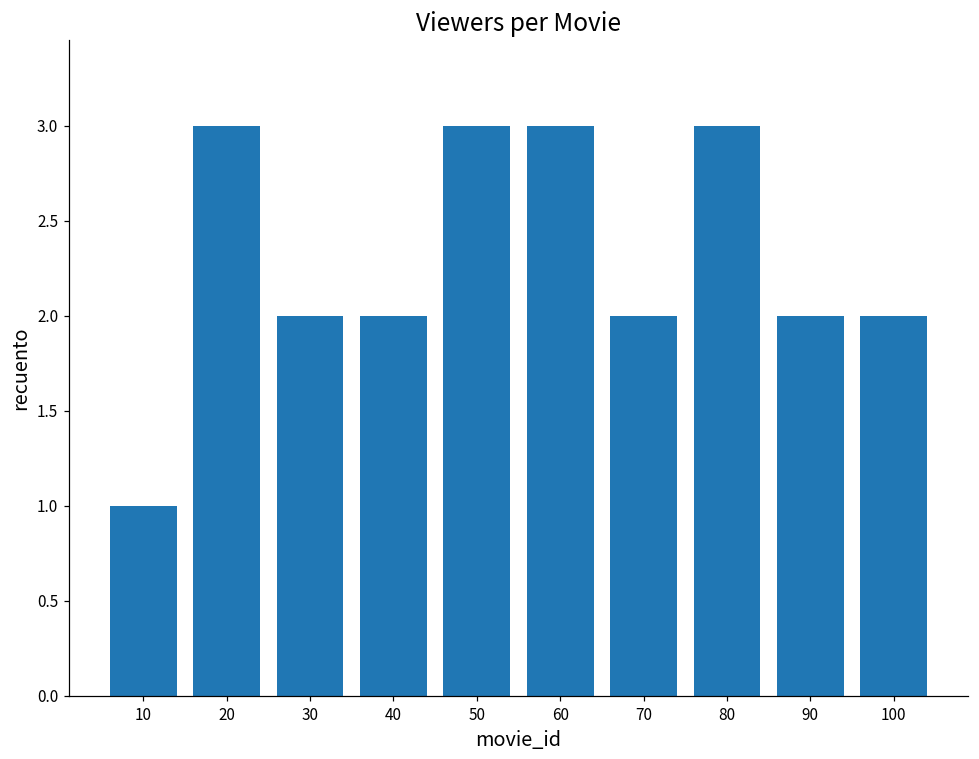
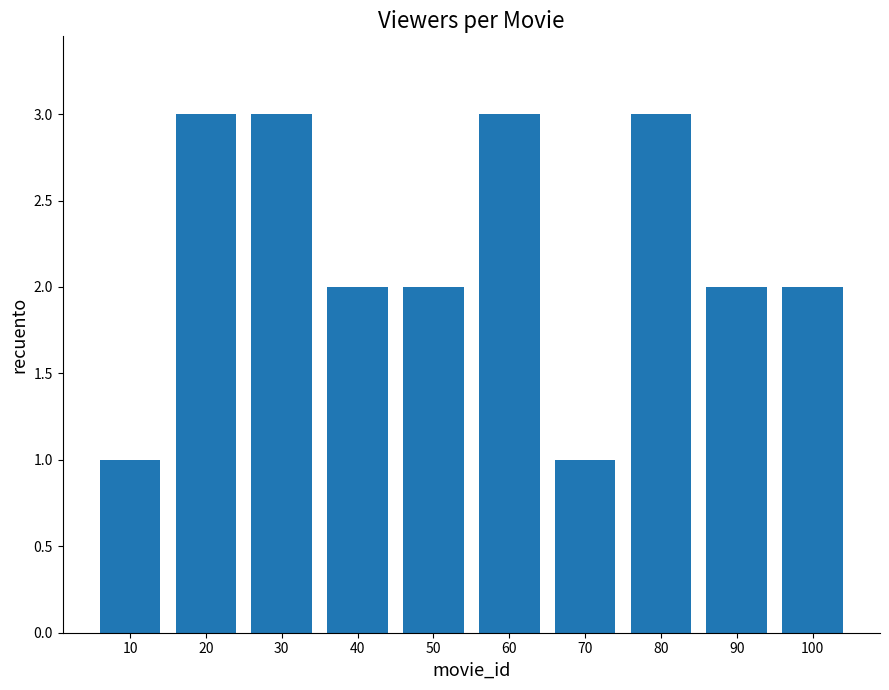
30: 2 -> 3
50: 3 -> 2
70: 2 -> 1
